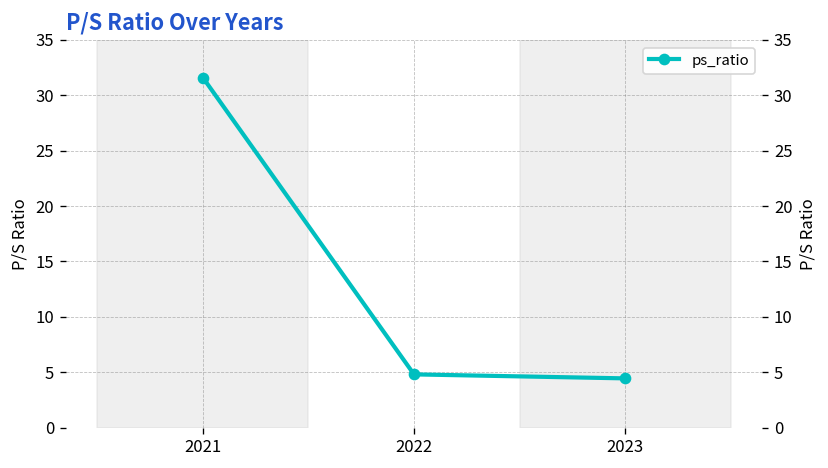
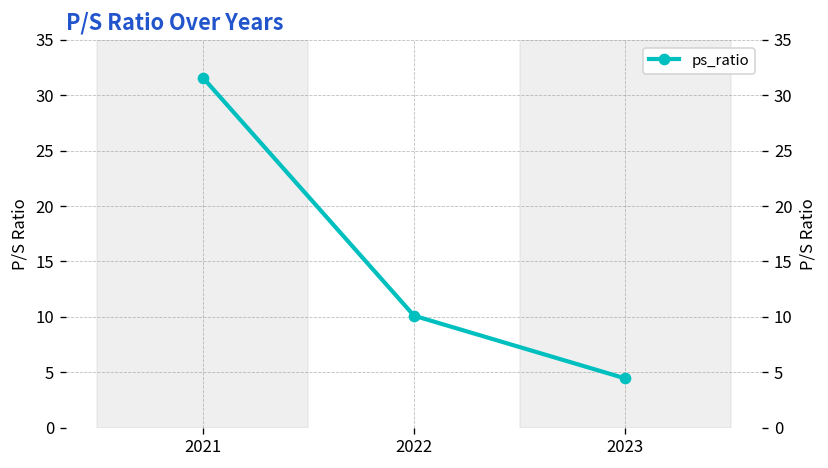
2022: 5 -> 10
